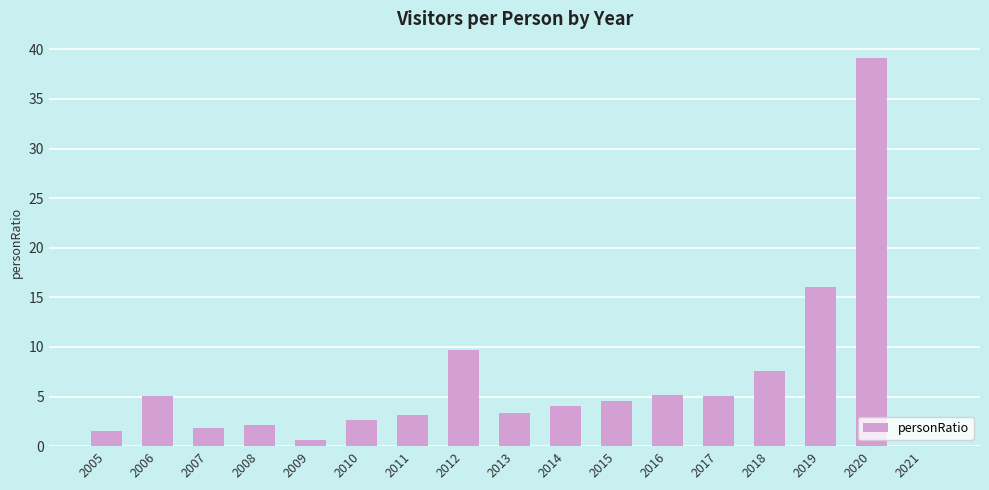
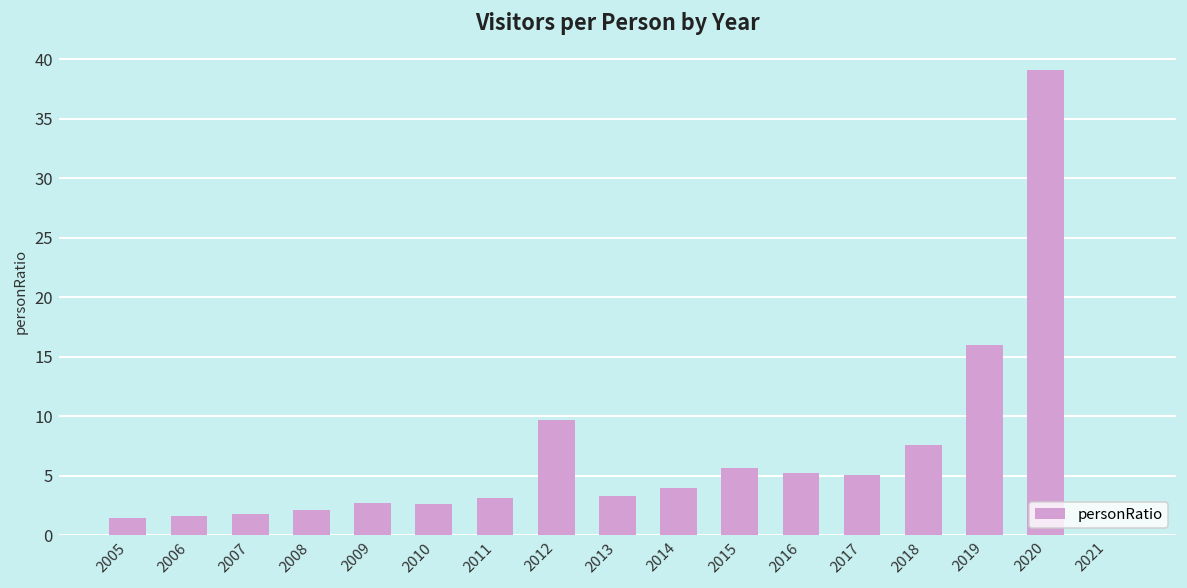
2006: 5 -> 2
2009: 1 -> 3
2015: 5 -> 6
